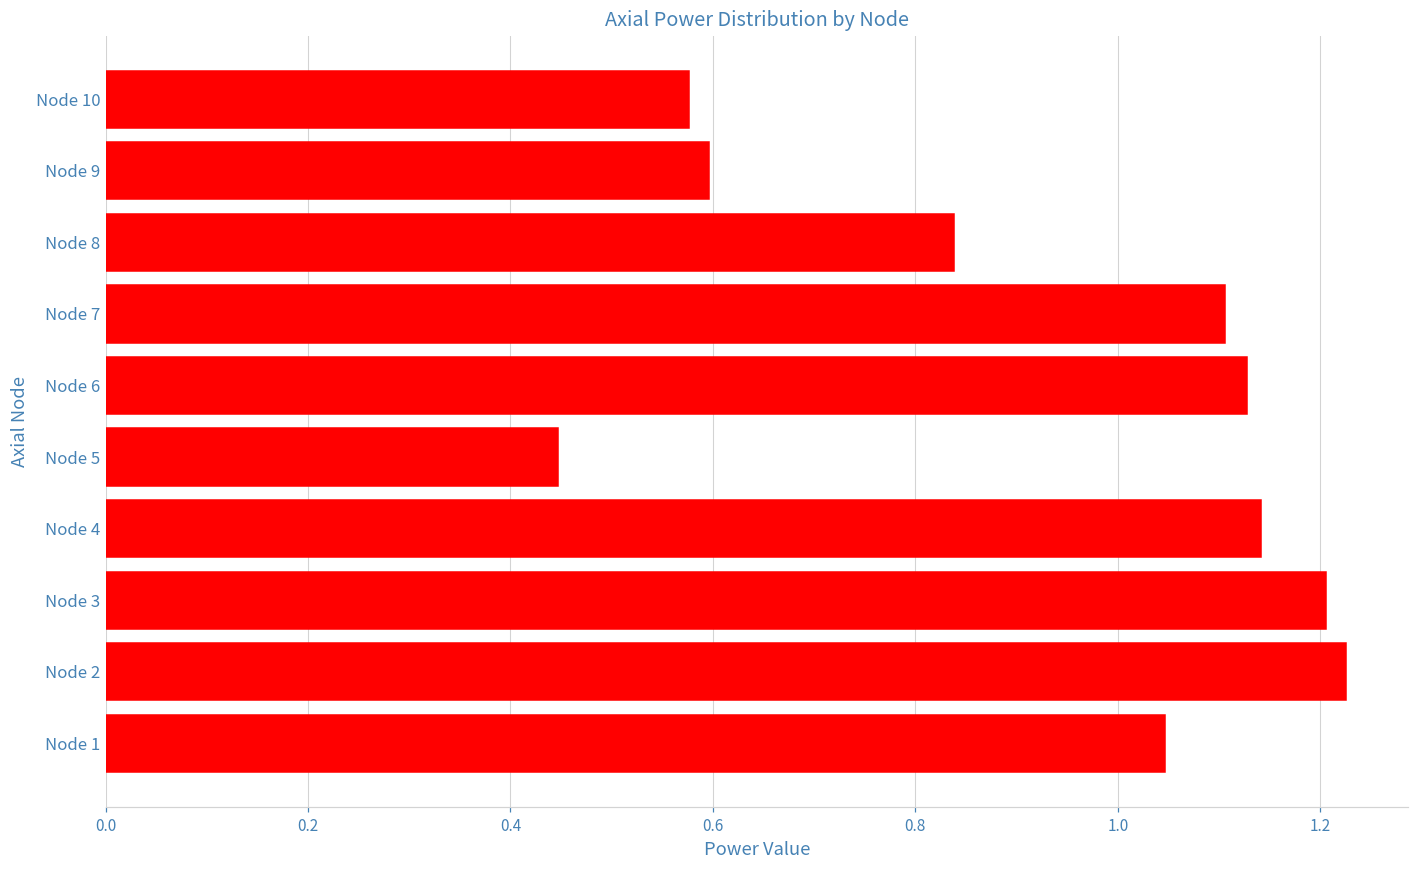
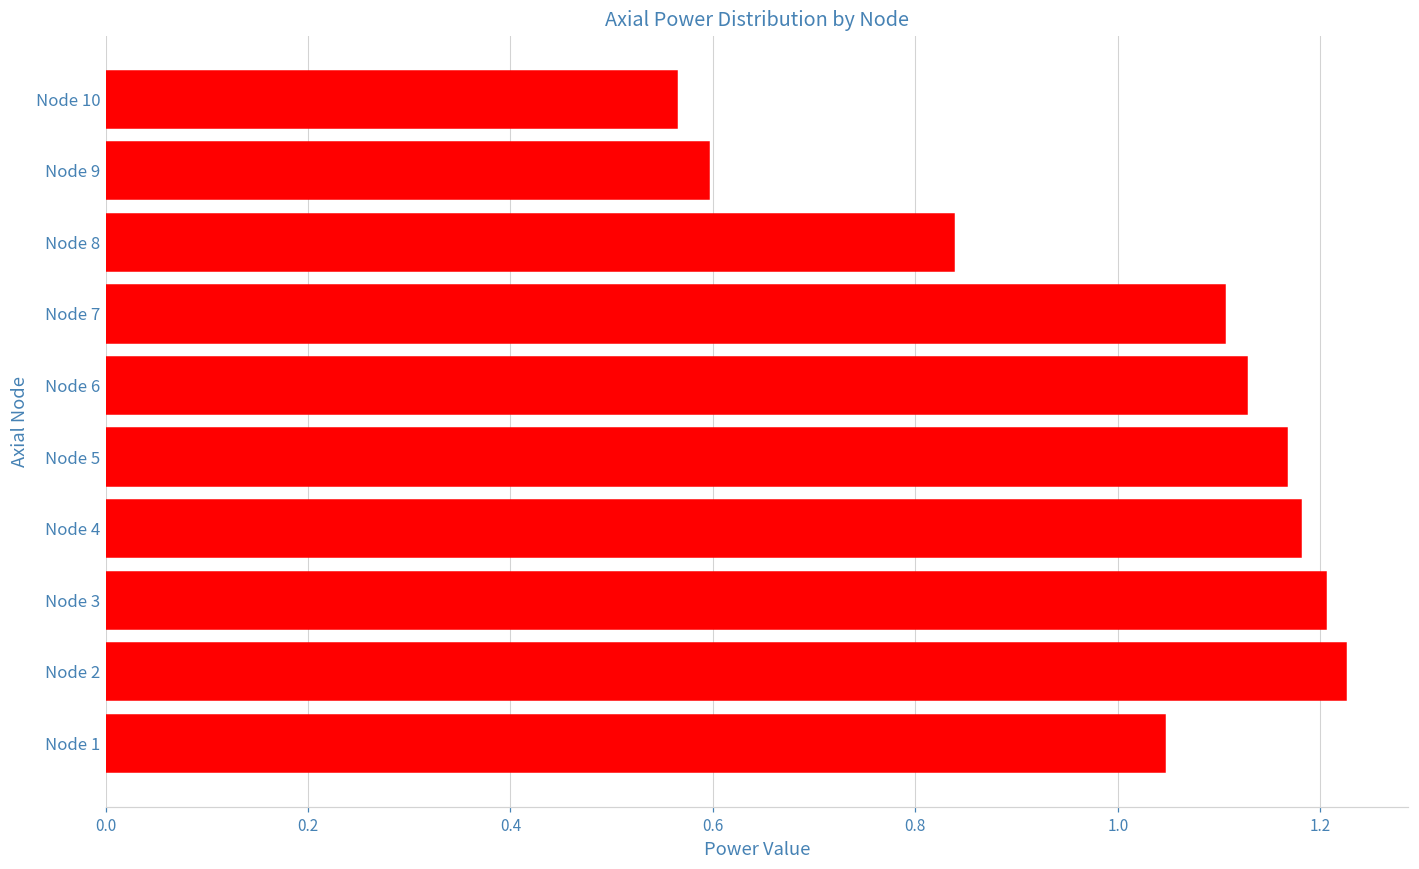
Node 10: 0.58 -> 0.56
Node 5: 0.45 -> 1.17
Node 4: 1.14 -> 1.18
